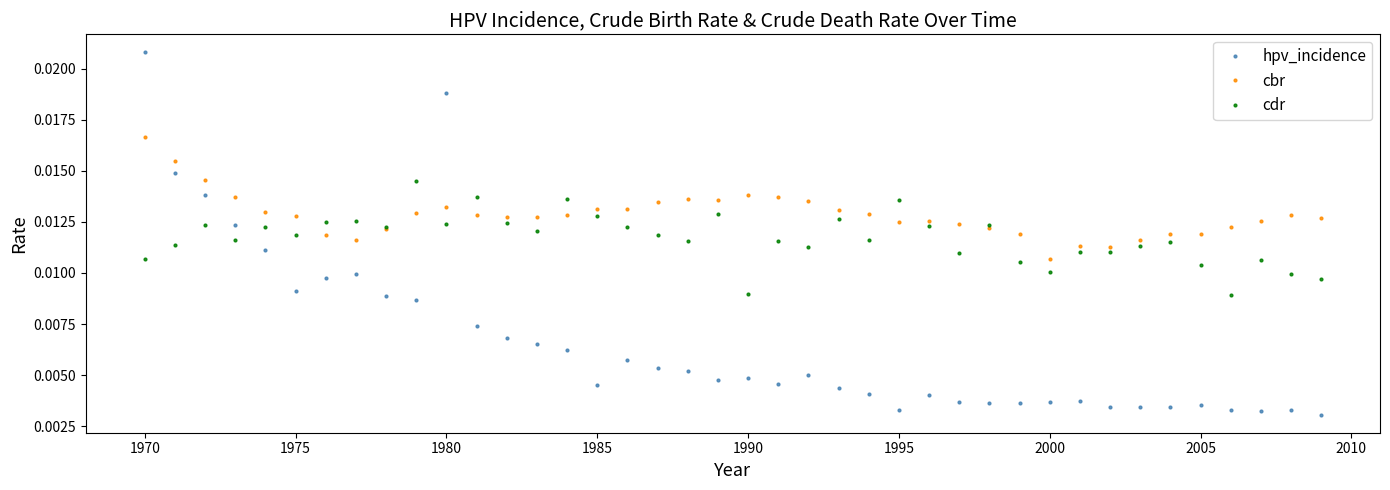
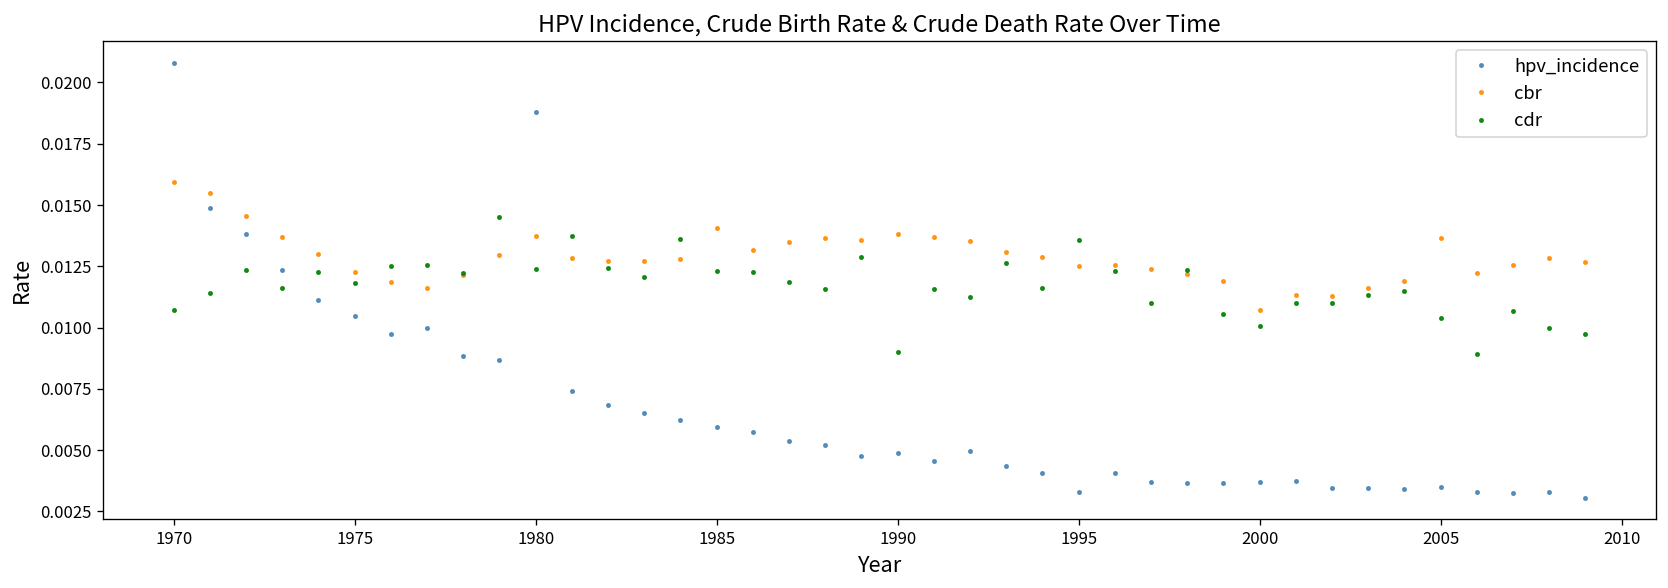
cbr, 1970: 0.0167 -> 0.0159
hpv_incidence, 1975: 0.0091 -> 0.0105
cbr, 1975: 0.0128 -> 0.0123
cbr, 1980: 0.0132 -> 0.0137
hpv_incidence, 1985: 0.0045 -> 0.0060
cbr, 1985: 0.0131 -> 0.0141
cdr, 1985: 0.0128 -> 0.0123
cbr, 2005: 0.0119 -> 0.0137
